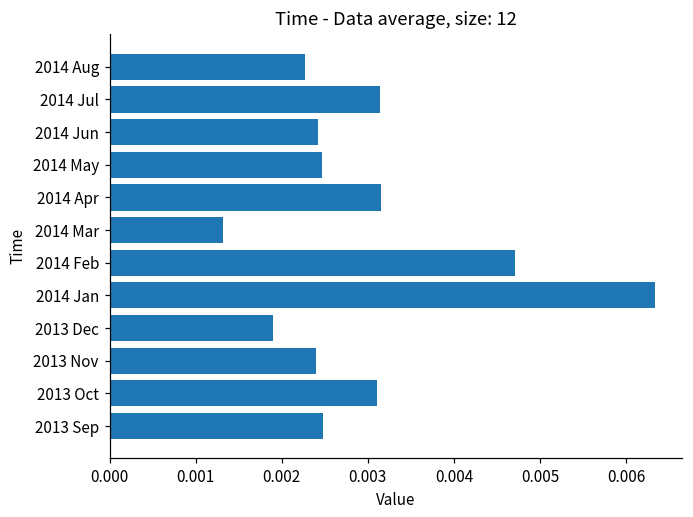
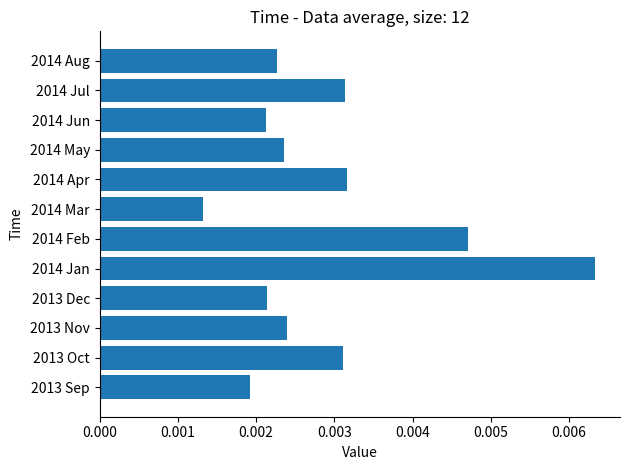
2014 Jun: 0.0024 -> 0.0021
2014 May: 0.0025 -> 0.0024
2013 Dec: 0.0019 -> 0.0021
2013 Sep: 0.0025 -> 0.0019
